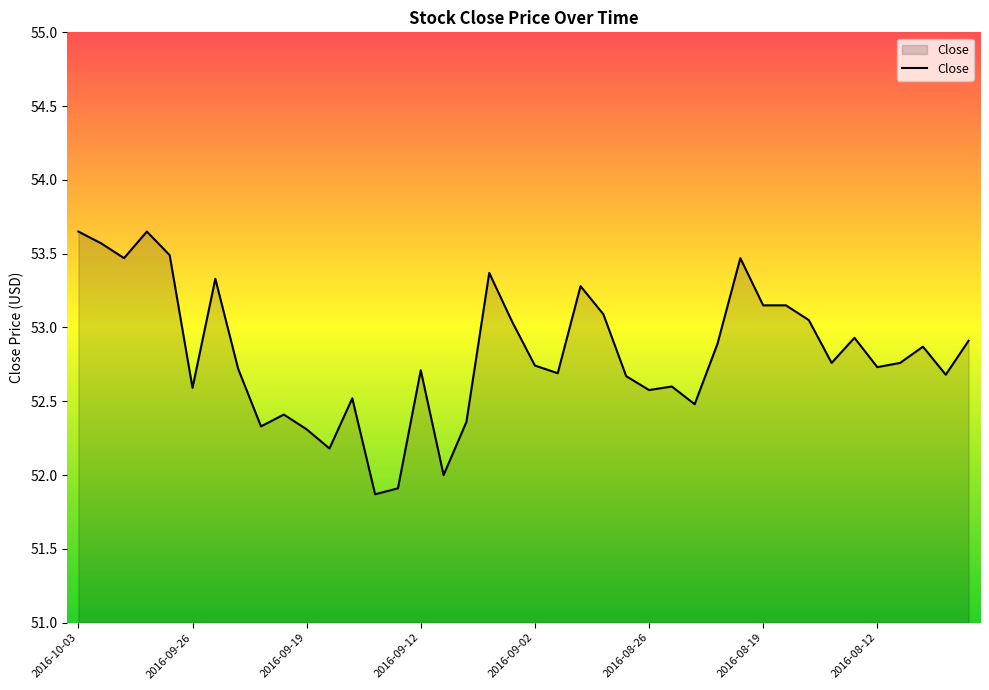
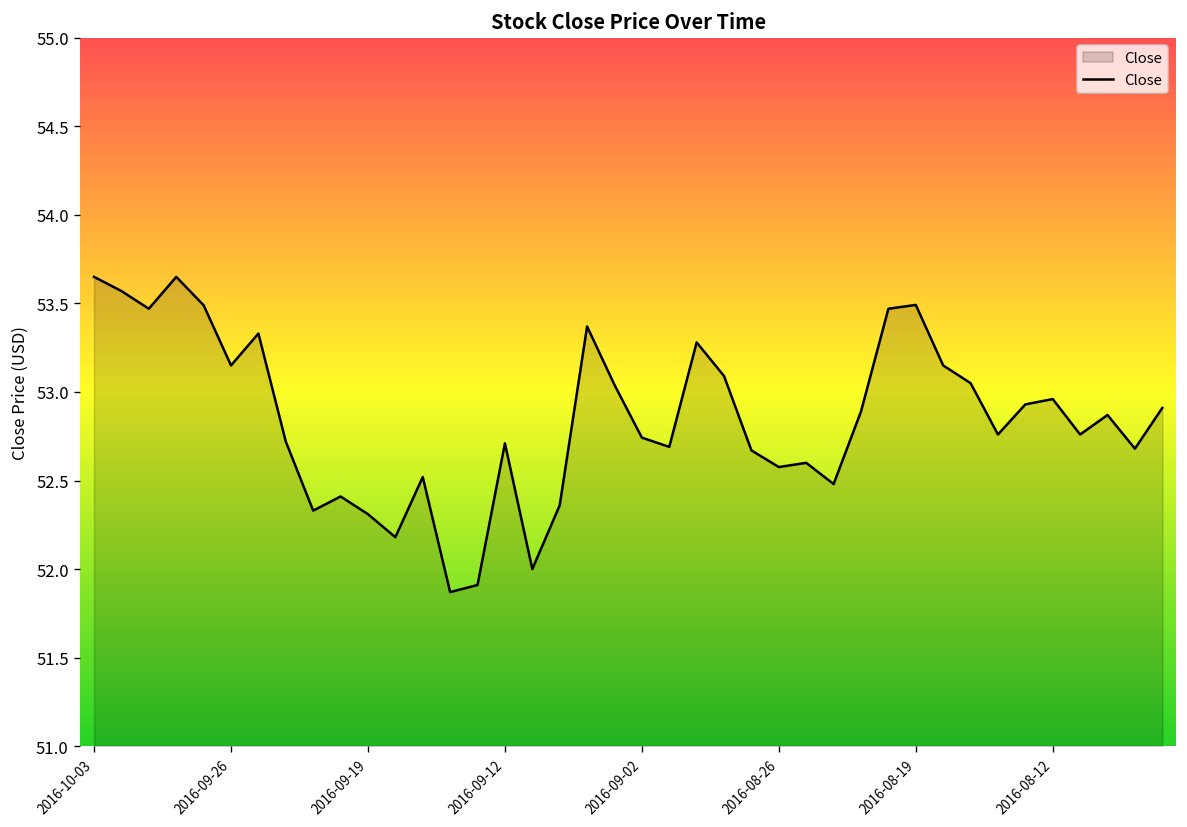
2016-09-26: 52.59 -> 53.15
2016-08-19: 53.15 -> 53.49
2016-08-12: 52.73 -> 52.96
